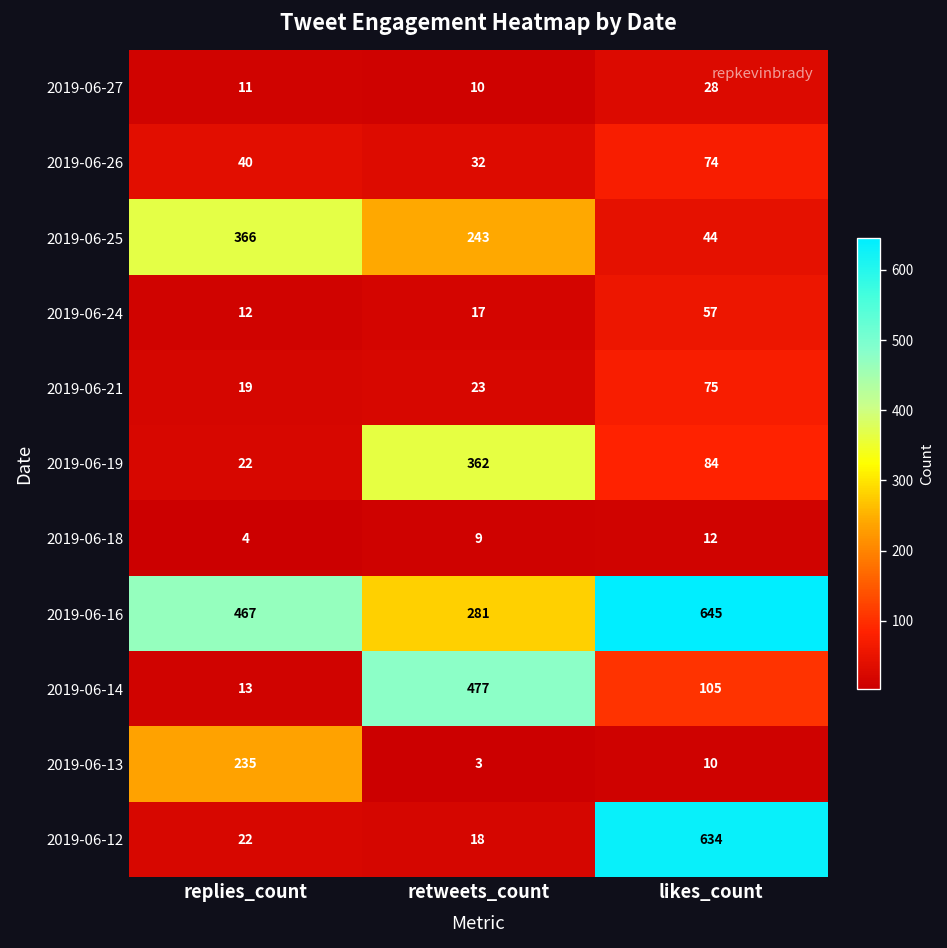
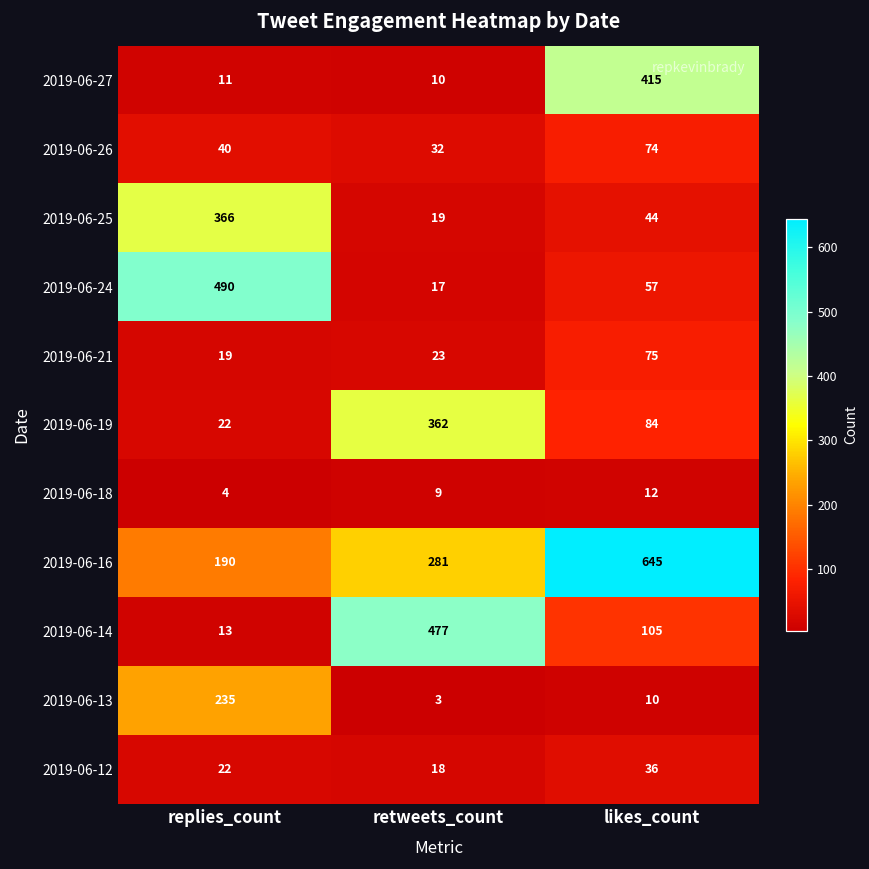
2019-06-27, likes_count: 28 -> 415
2019-06-25, retweets_count: 243 -> 19
2019-06-24, replies_count: 12 -> 490
2019-06-16, replies_count: 467 -> 190
2019-06-12, likes_count: 634 -> 36
